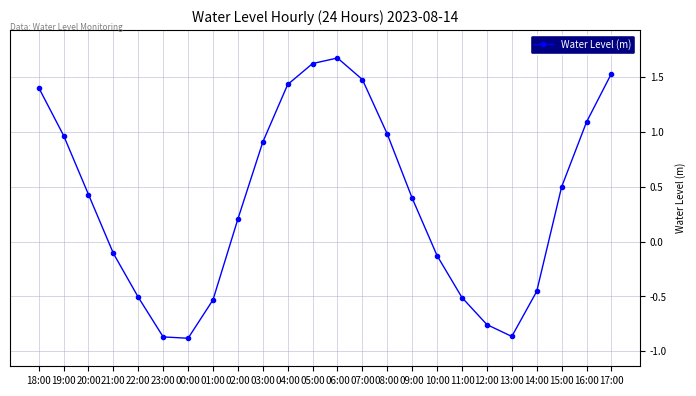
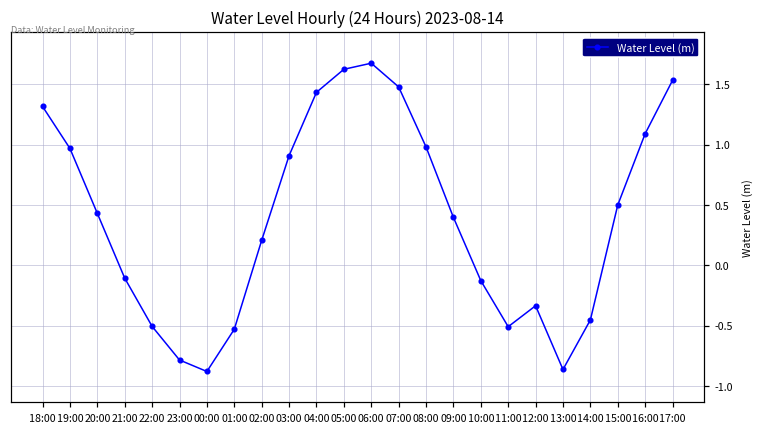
18:00: 1.40 -> 1.32
23:00: -0.87 -> -0.79
12:00: -0.76 -> -0.34
